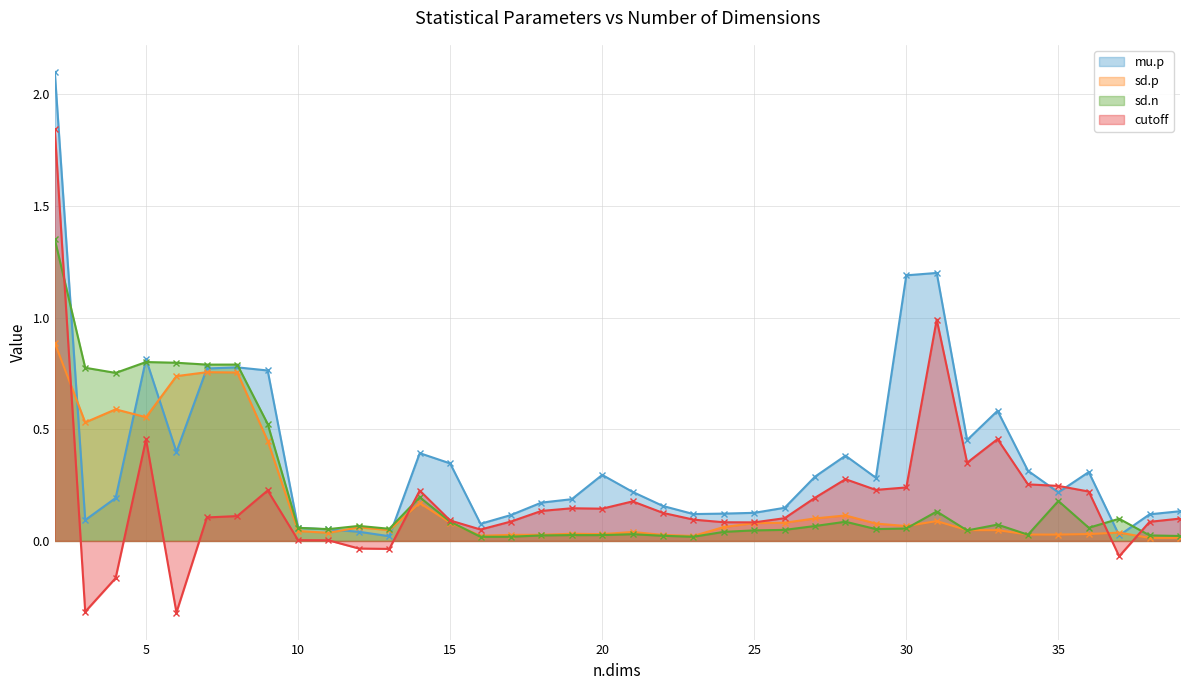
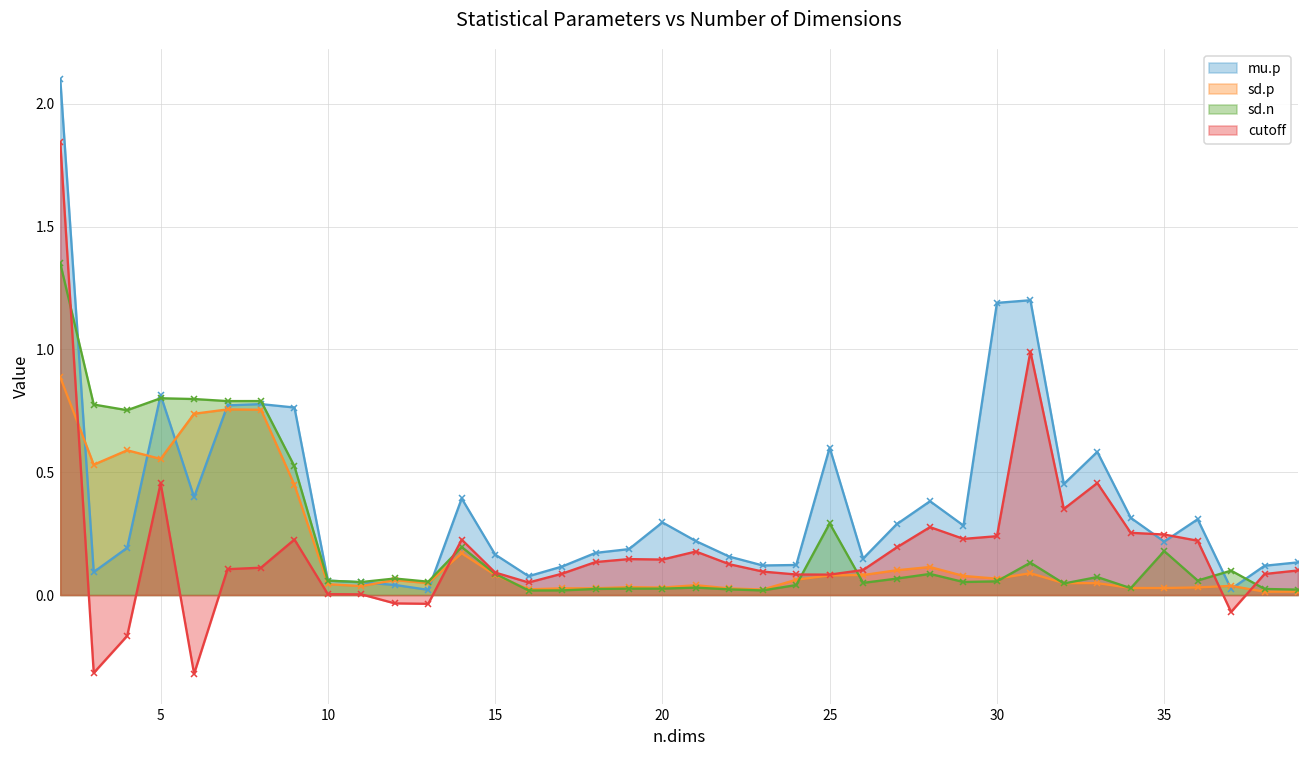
mu.p, 15: 0.35 -> 0.16
mu.p, 25: 0.13 -> 0.60
sd.n, 25: 0.05 -> 0.29
